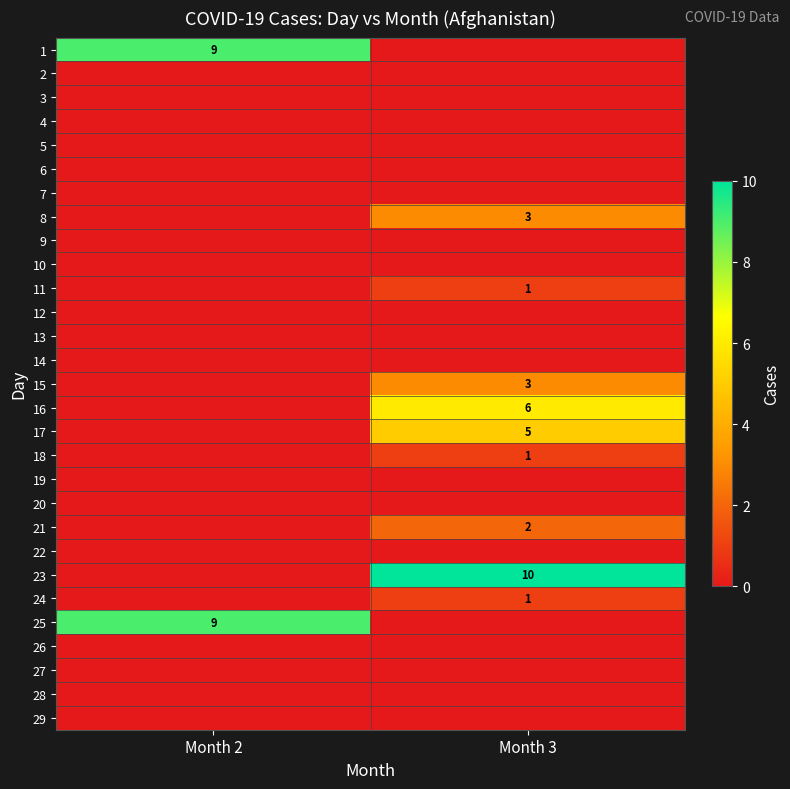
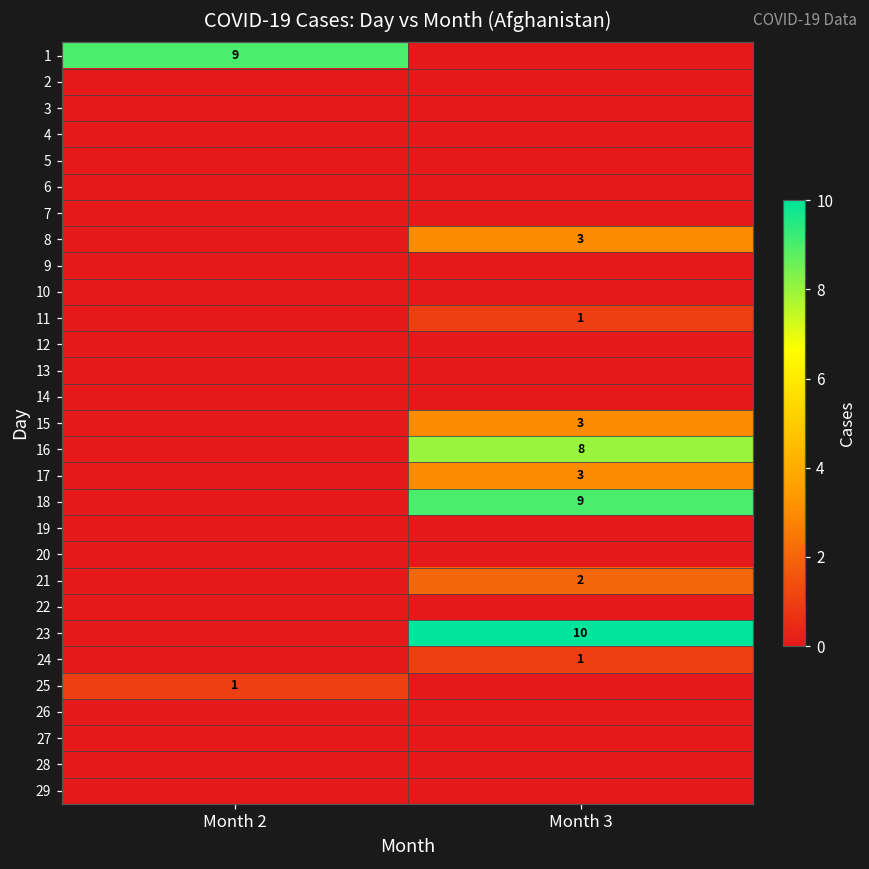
16, Month 3: 6 -> 8
17, Month 3: 5 -> 3
18, Month 3: 1 -> 9
25, Month 2: 9 -> 1
